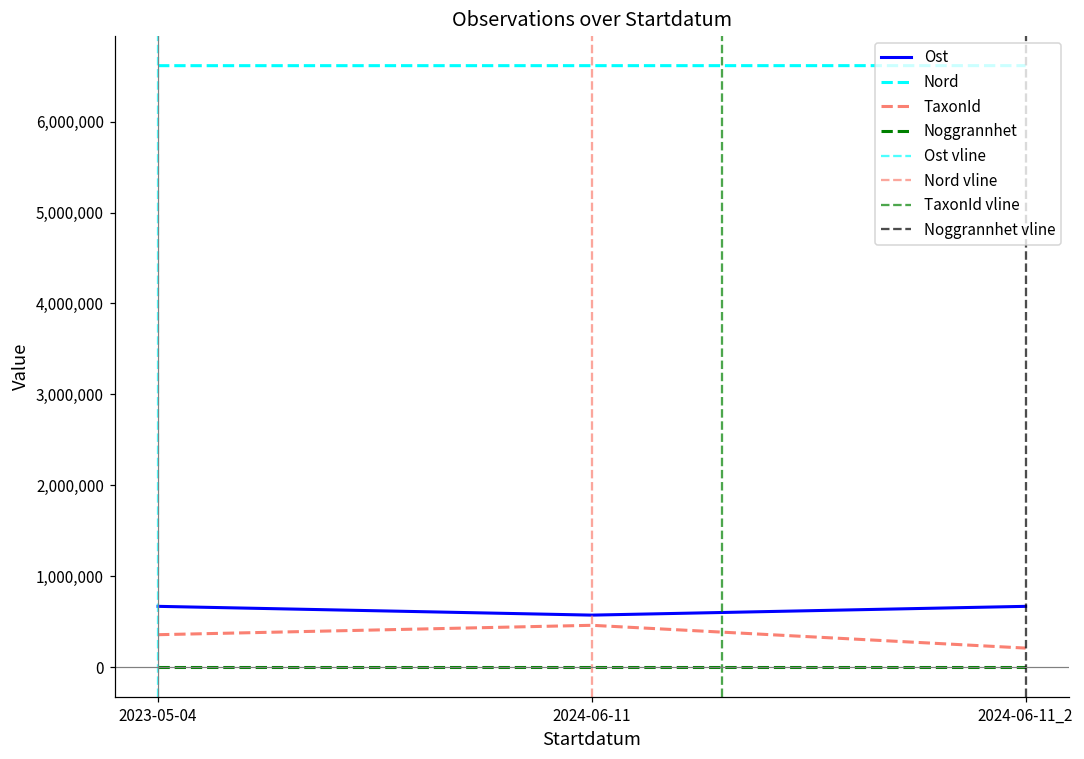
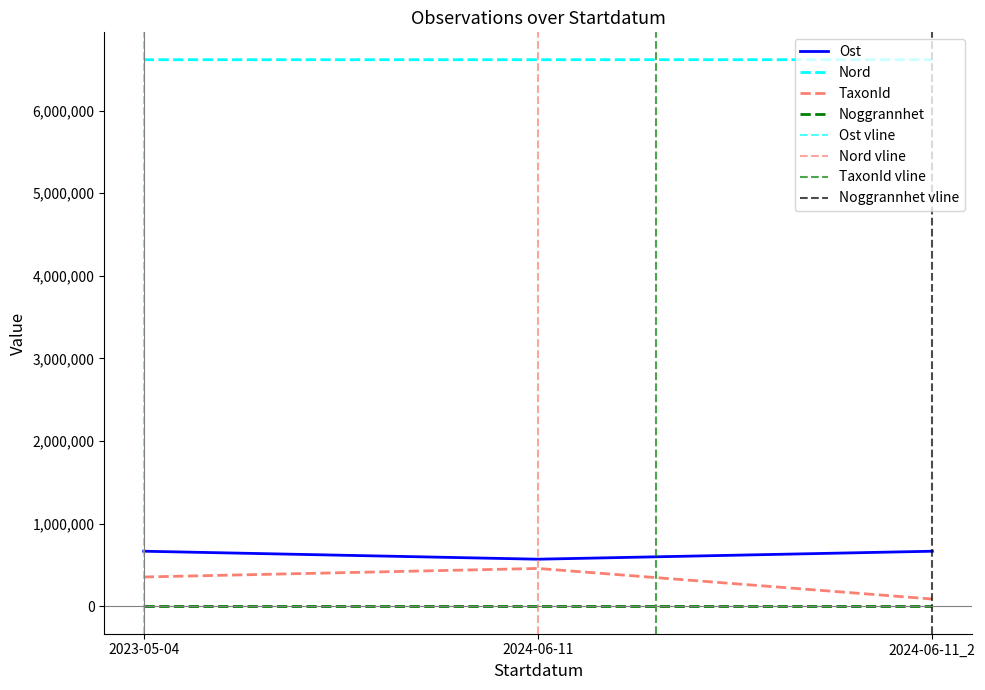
TaxonId, 2024-06-11_2: 200,000 -> 100,000
